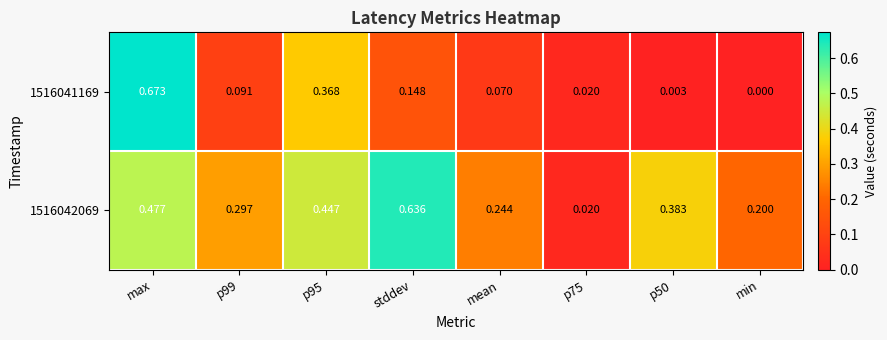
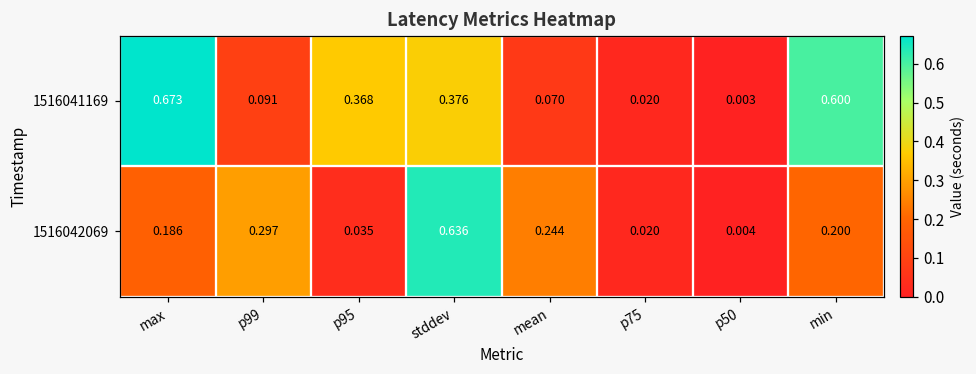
1516041169, stddev: 0.148 -> 0.376
1516041169, min: 0.000 -> 0.600
1516042069, max: 0.477 -> 0.186
1516042069, p95: 0.447 -> 0.035
1516042069, p50: 0.383 -> 0.004
